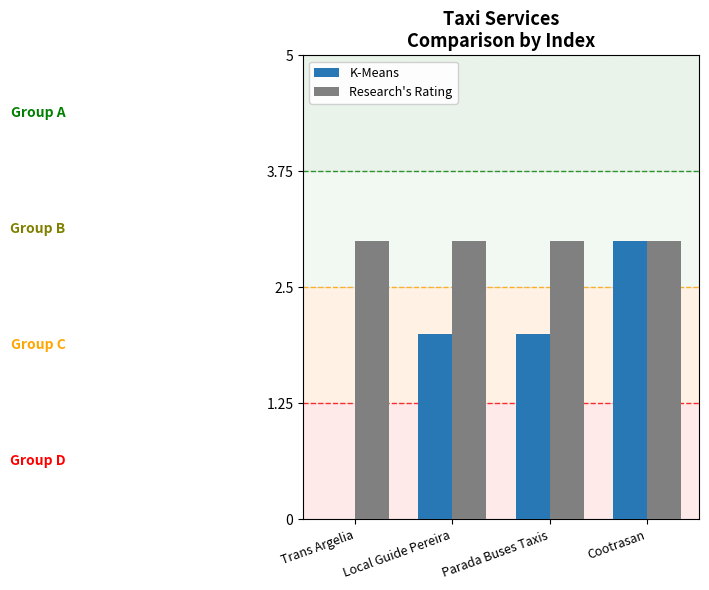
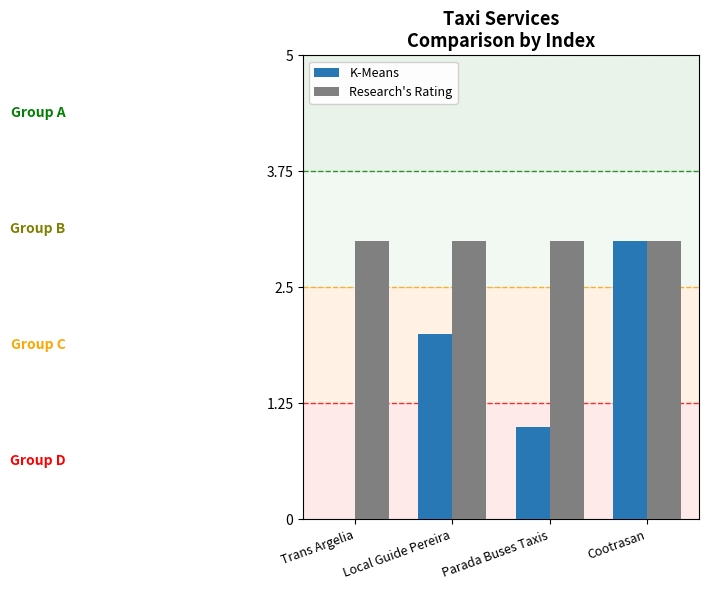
K-Means, Parada Buses Taxis: 2 -> 1
